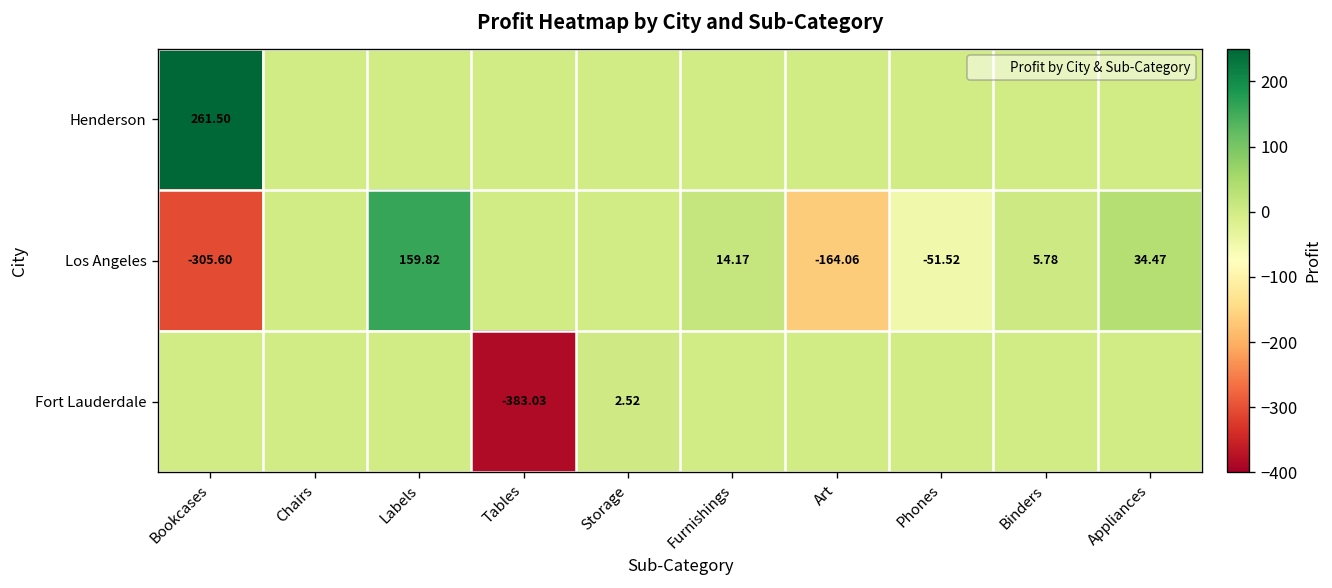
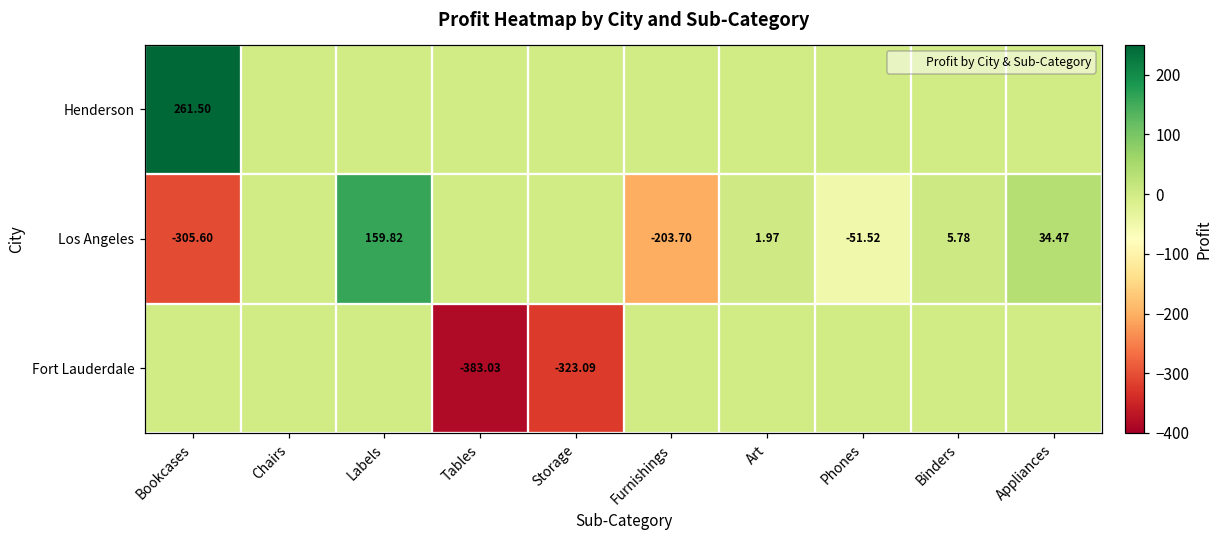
Los Angeles, Furnishings: 14.17 -> -203.70
Los Angeles, Art: -164.06 -> 1.97
Fort Lauderdale, Storage: 2.52 -> -323.09
